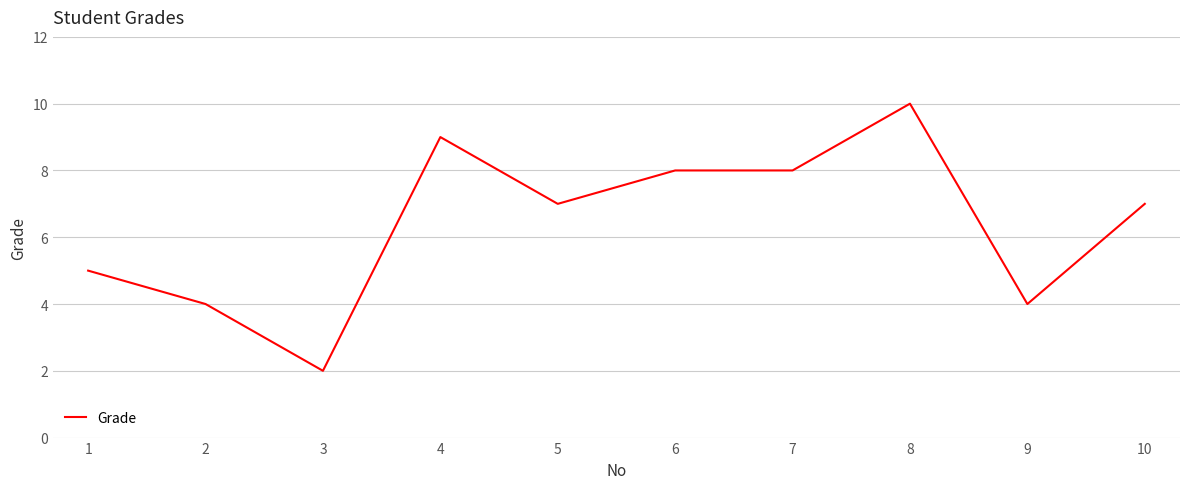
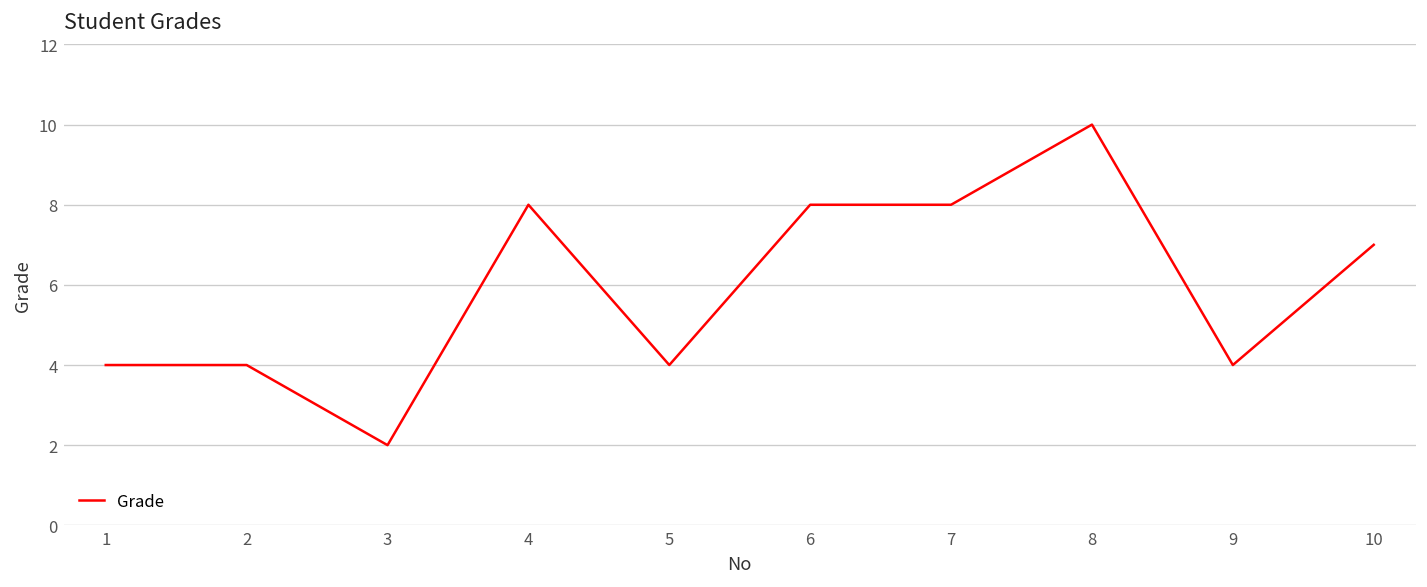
1: 5 -> 4
4: 9 -> 8
5: 7 -> 4
